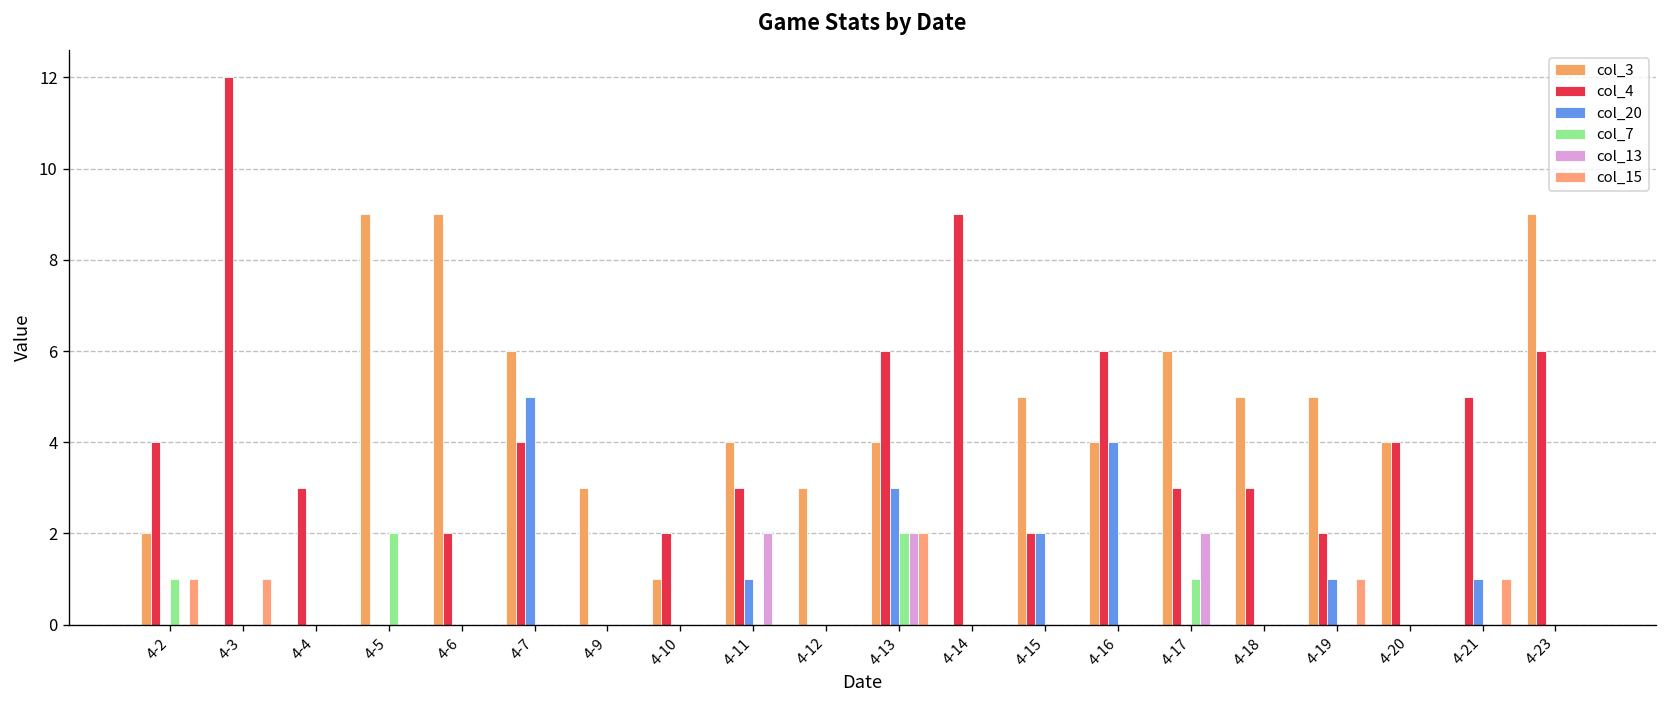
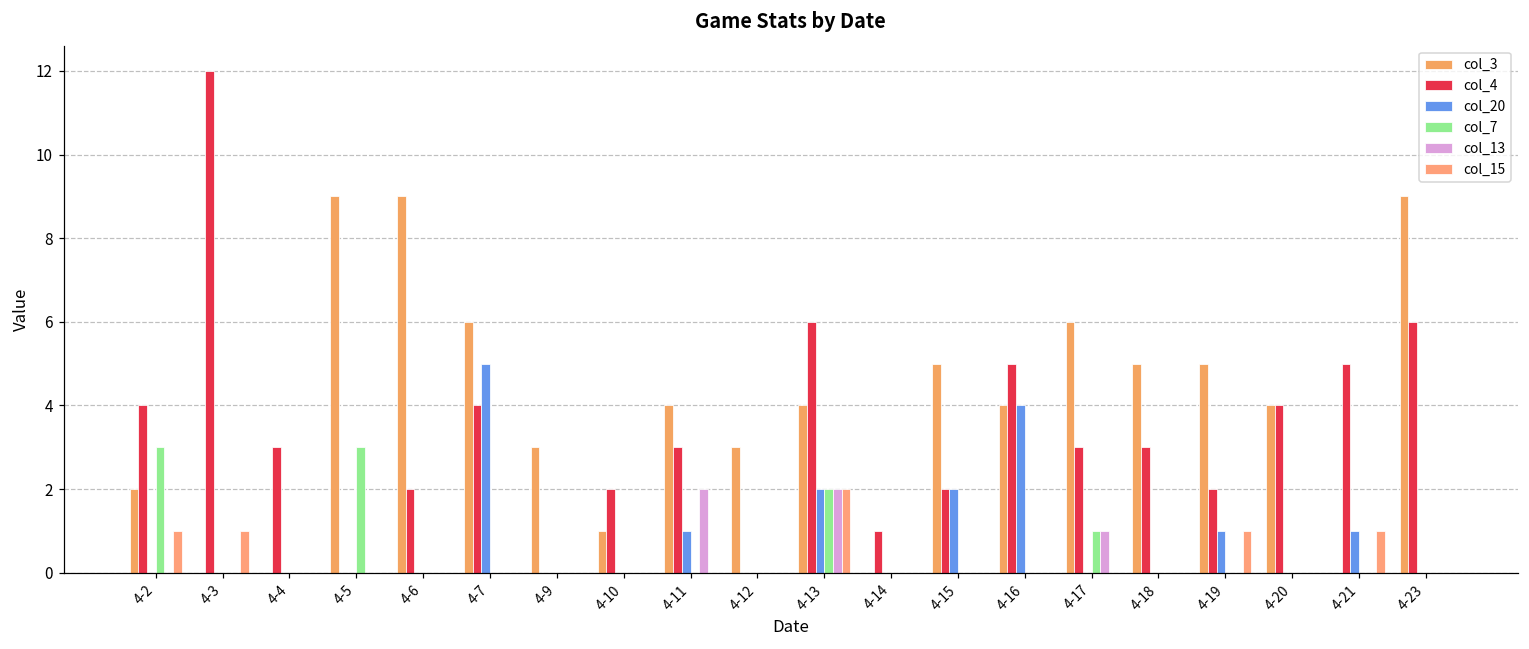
col_7, 4-2: 1 -> 3
col_7, 4-5: 2 -> 3
col_20, 4-13: 3 -> 2
col_4, 4-14: 9 -> 1
col_4, 4-16: 6 -> 5
col_13, 4-17: 2 -> 1
